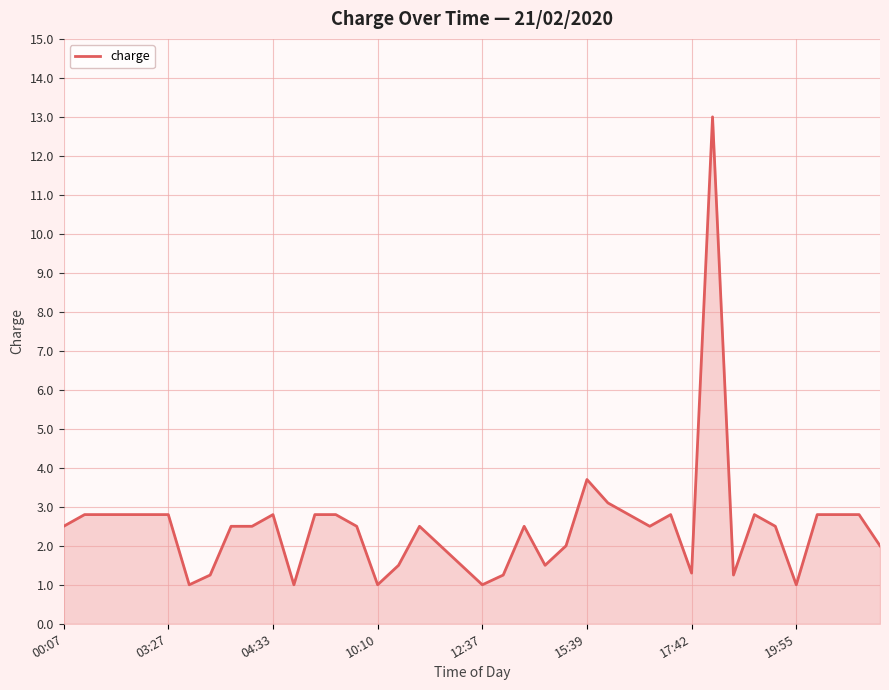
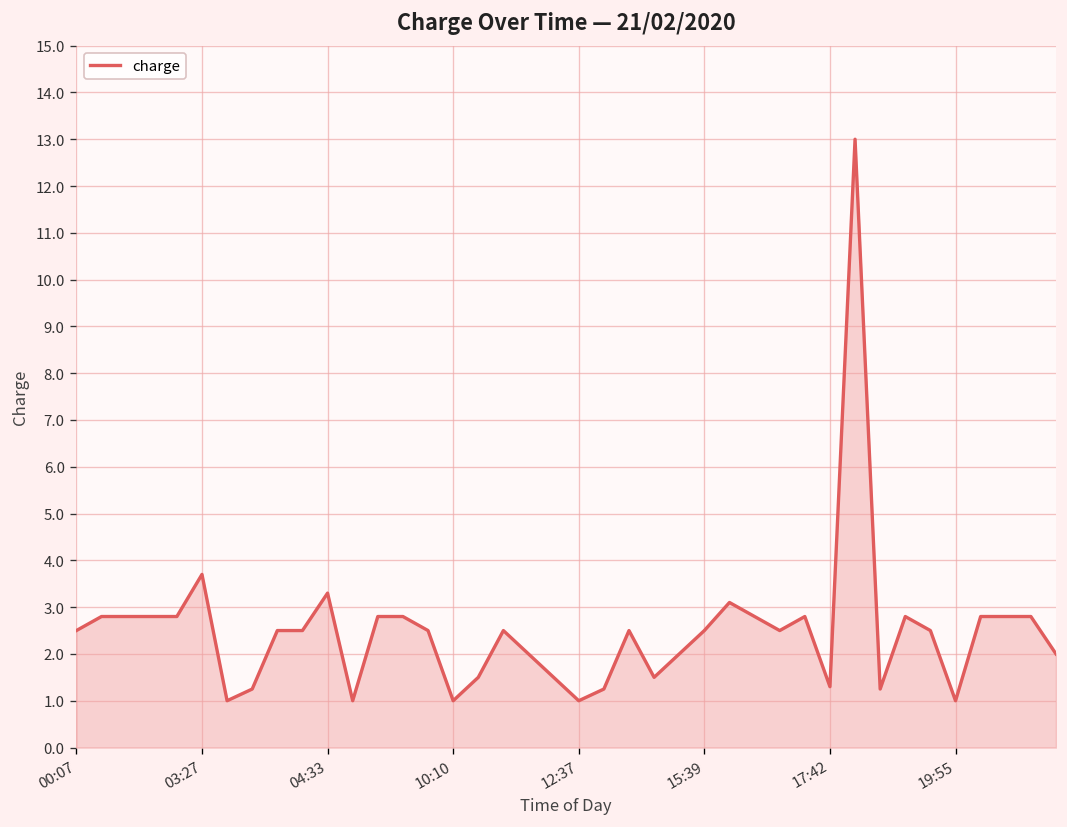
03:27: 2.8 -> 3.7
04:33: 2.8 -> 3.3
15:39: 3.7 -> 2.5
